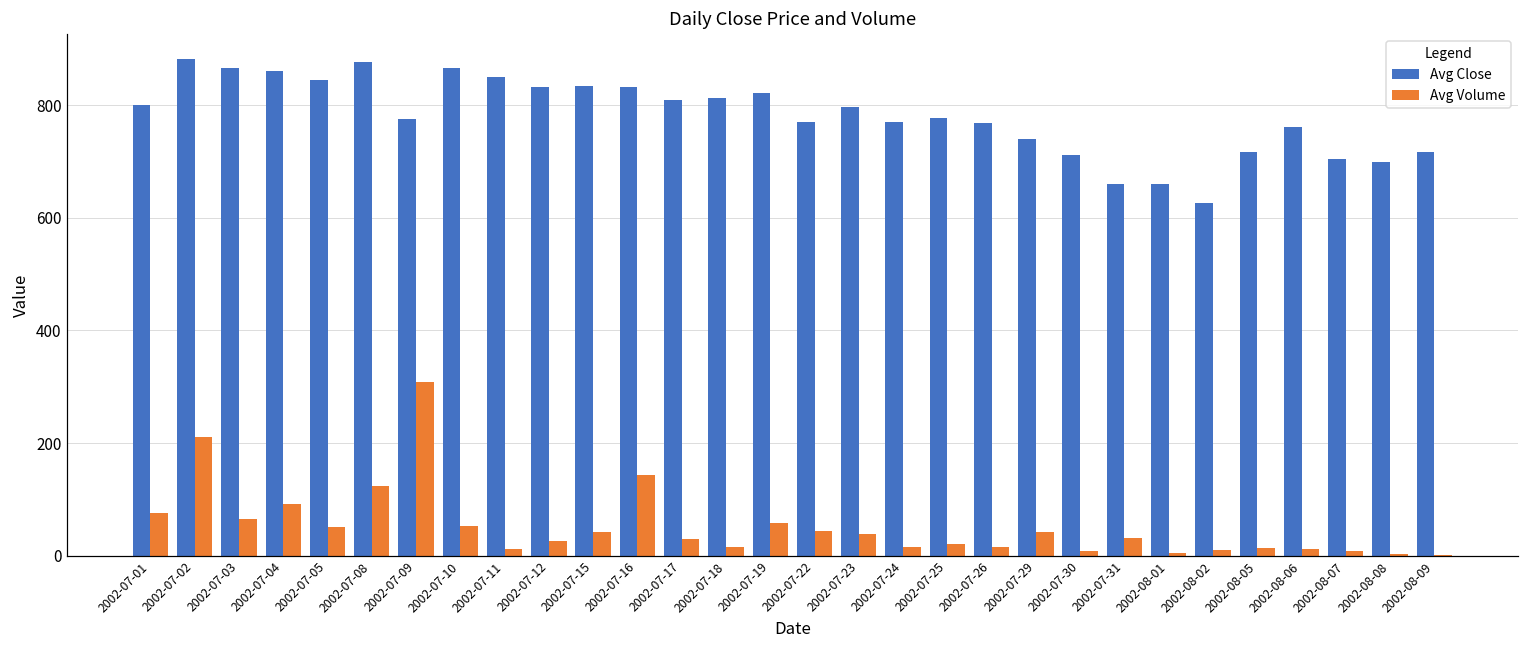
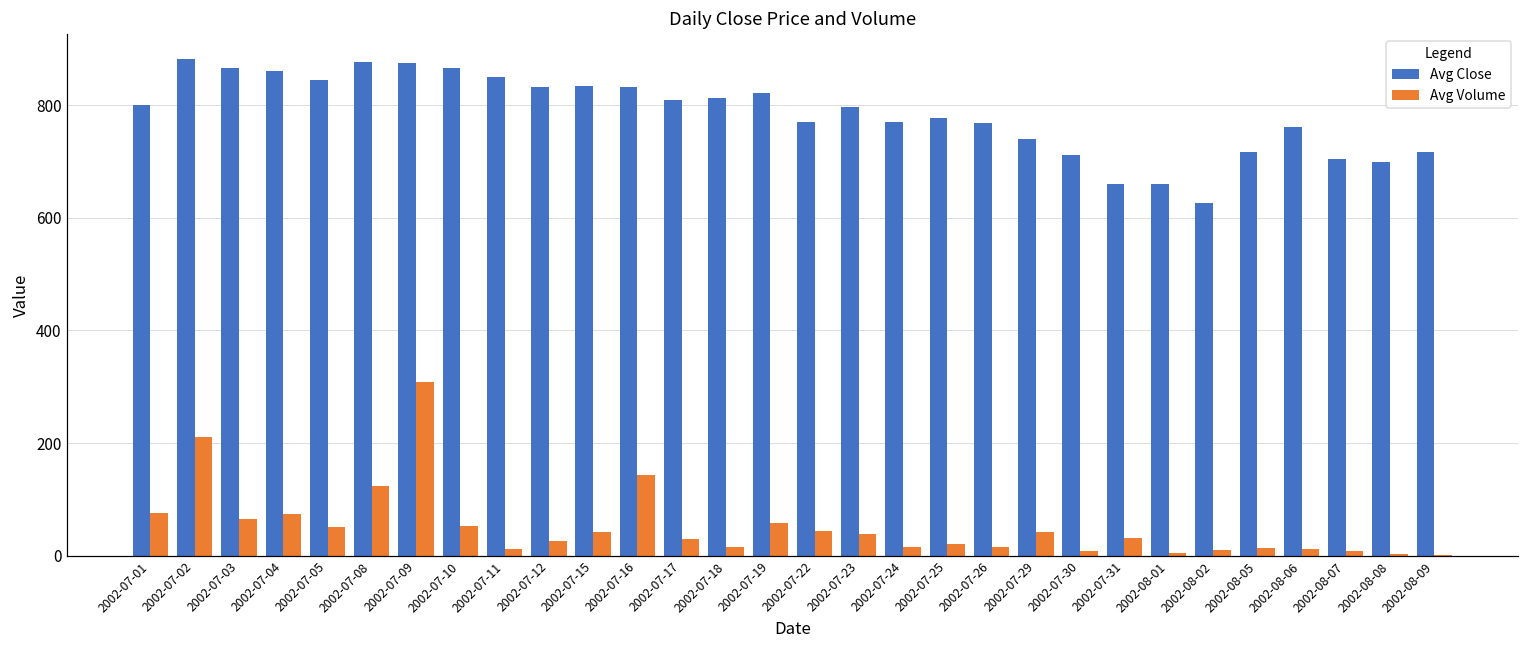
Avg Volume, 2002-07-04: 90 -> 70
Avg Close, 2002-07-09: 780 -> 880
